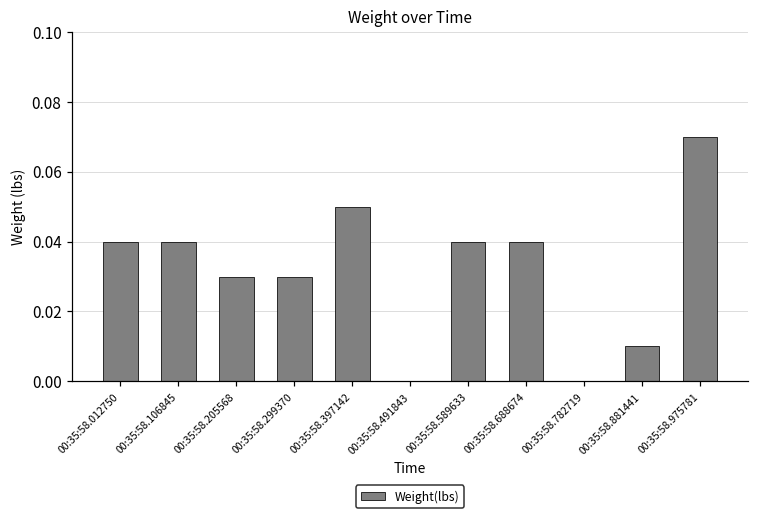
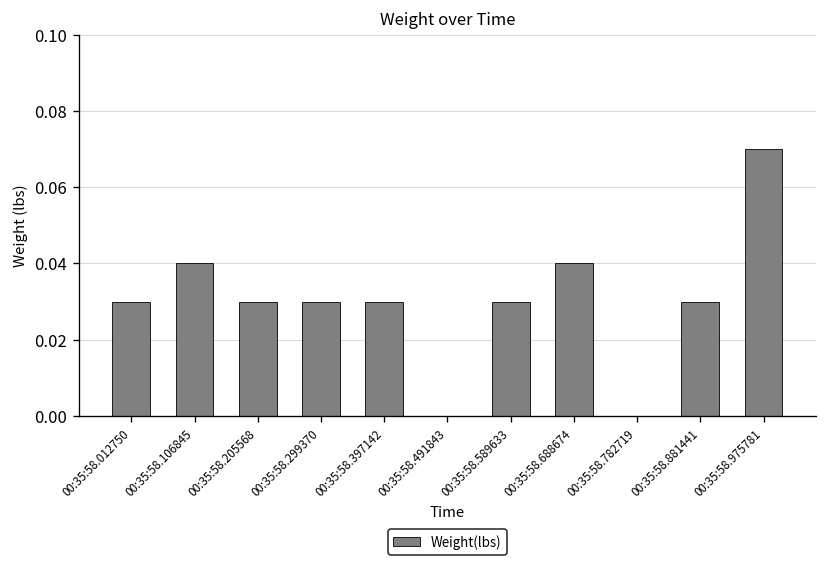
00:35:58.012750: 0.04 -> 0.03
00:35:58.397142: 0.05 -> 0.03
00:35:58.589633: 0.04 -> 0.03
00:35:58.881441: 0.01 -> 0.03
